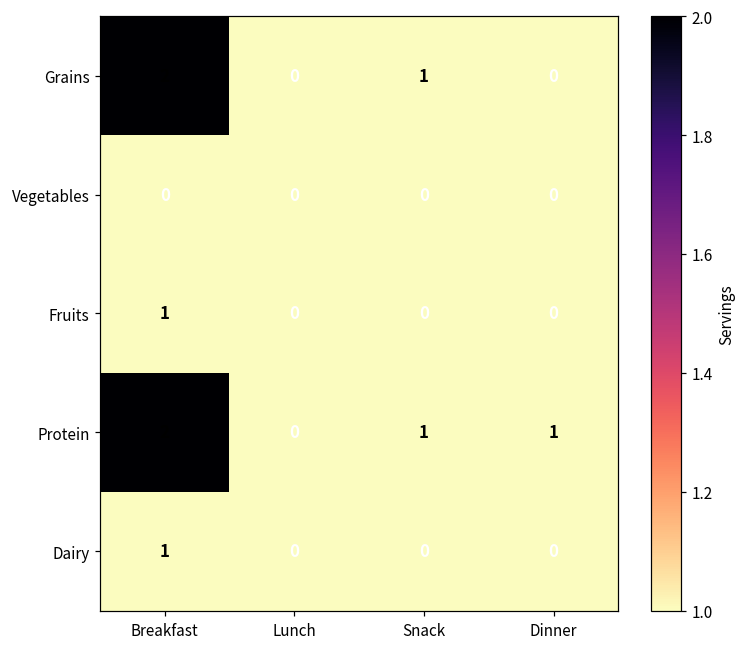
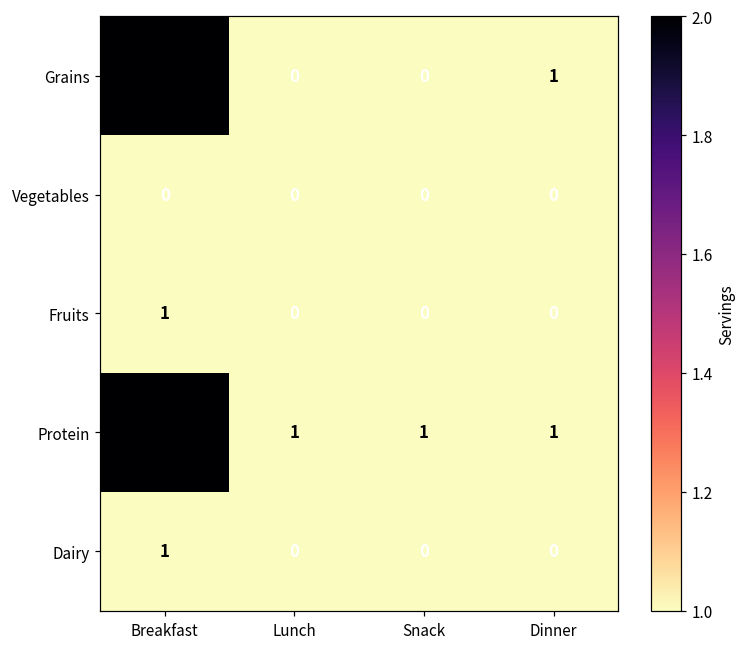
Grains, Snack: 1 -> 0
Grains, Dinner: 0 -> 1
Protein, Lunch: 0 -> 1
